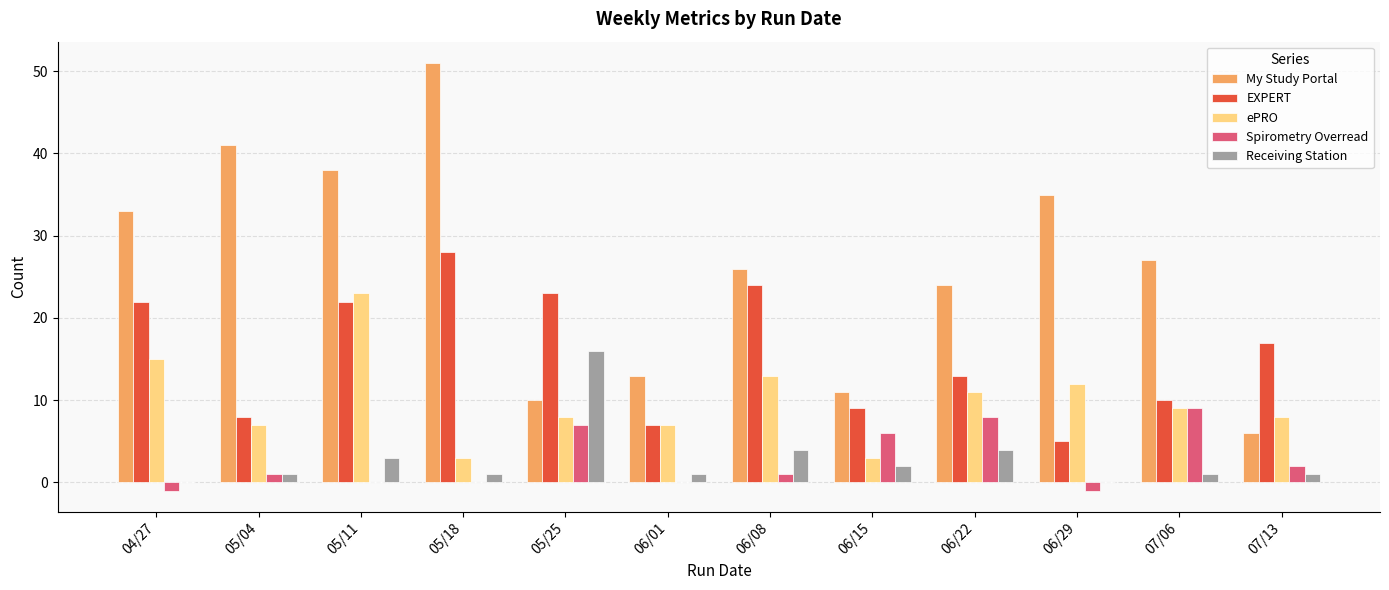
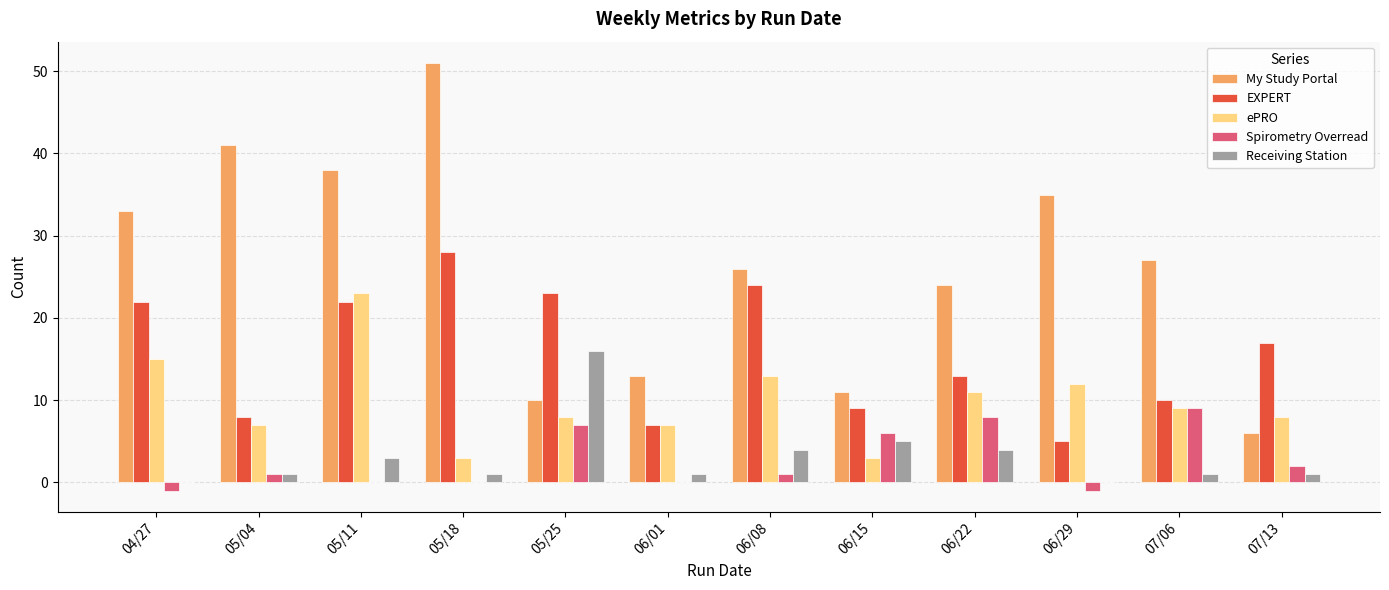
Receiving Station, 06/15: 2 -> 5
